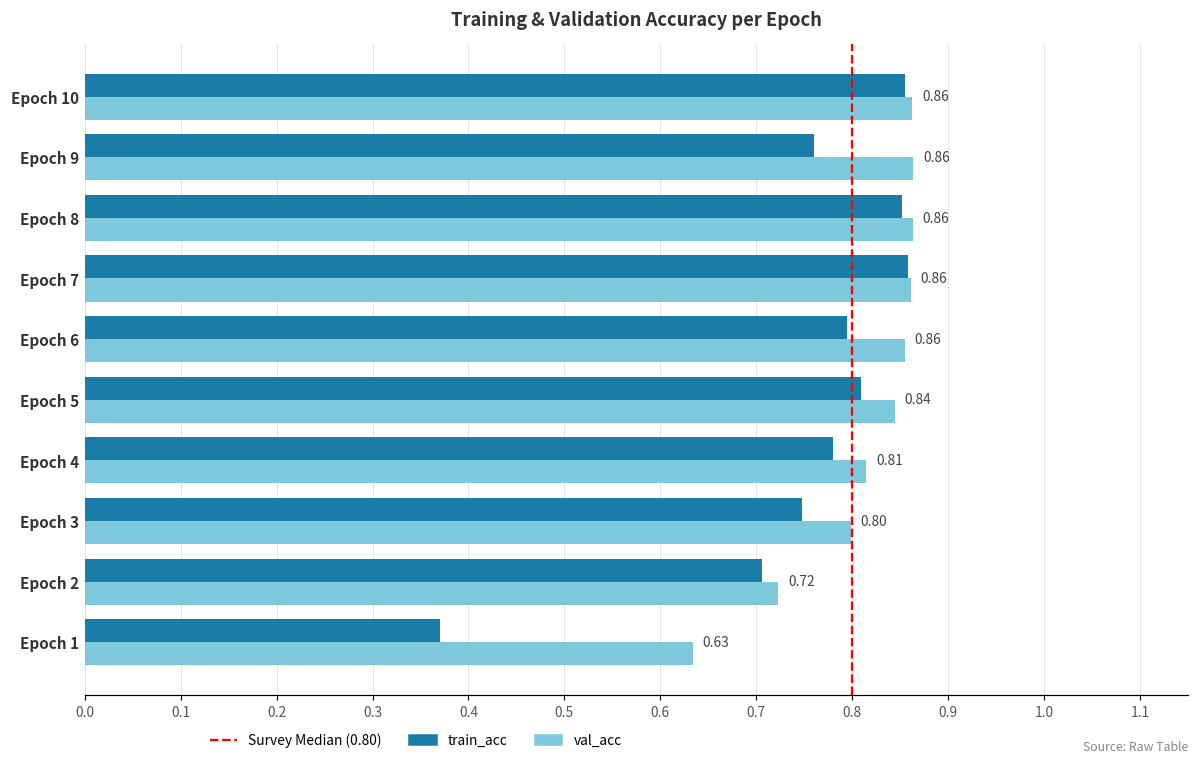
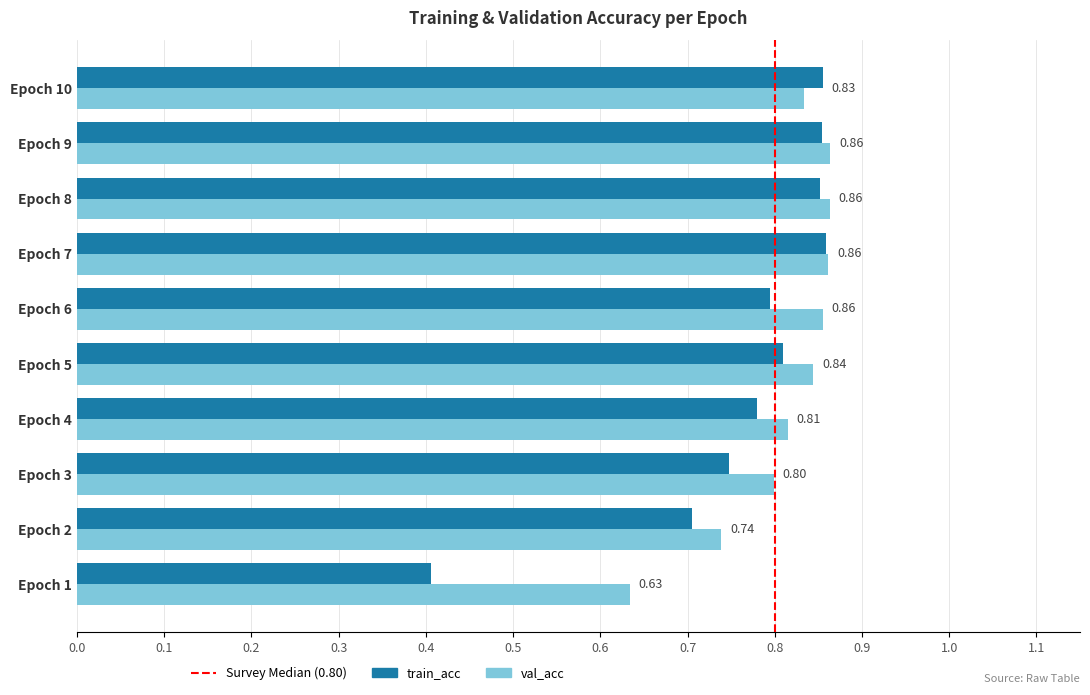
val_acc, Epoch 10: 0.86 -> 0.83
train_acc, Epoch 9: 0.76 -> 0.85
val_acc, Epoch 2: 0.72 -> 0.74
train_acc, Epoch 1: 0.37 -> 0.41
